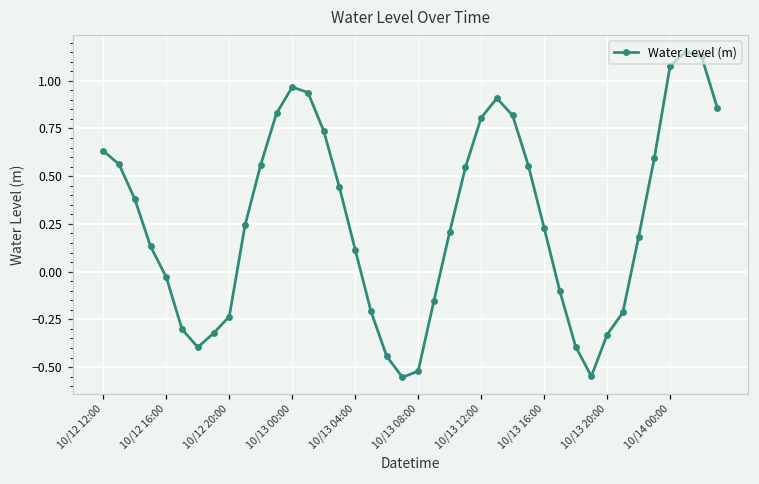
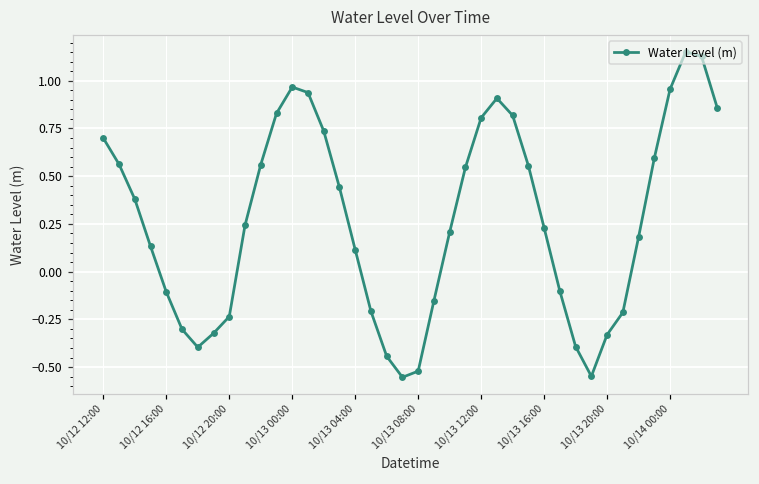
10/12 12:00: 0.63 -> 0.70
10/12 16:00: -0.03 -> -0.11
10/14 00:00: 1.08 -> 0.96
